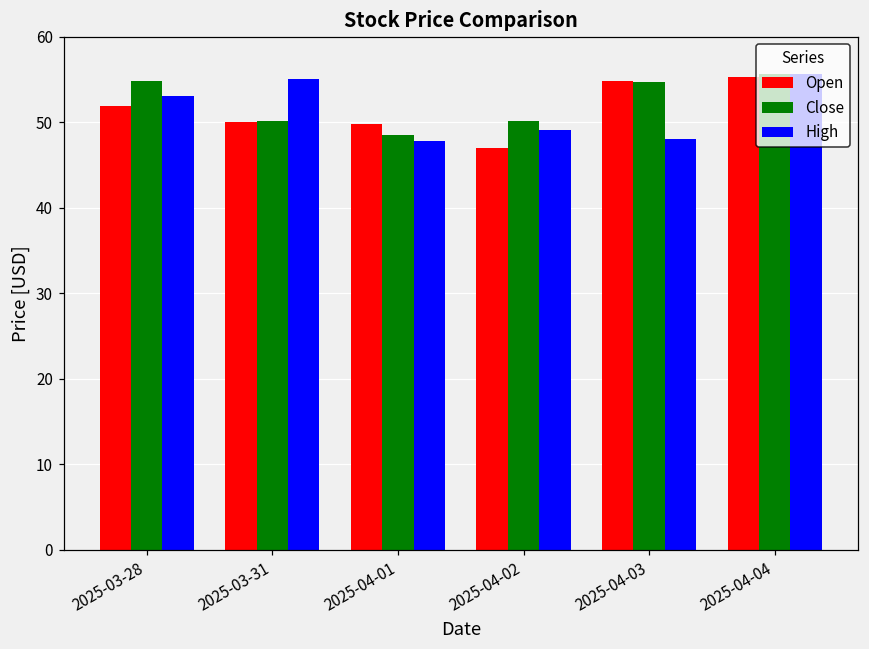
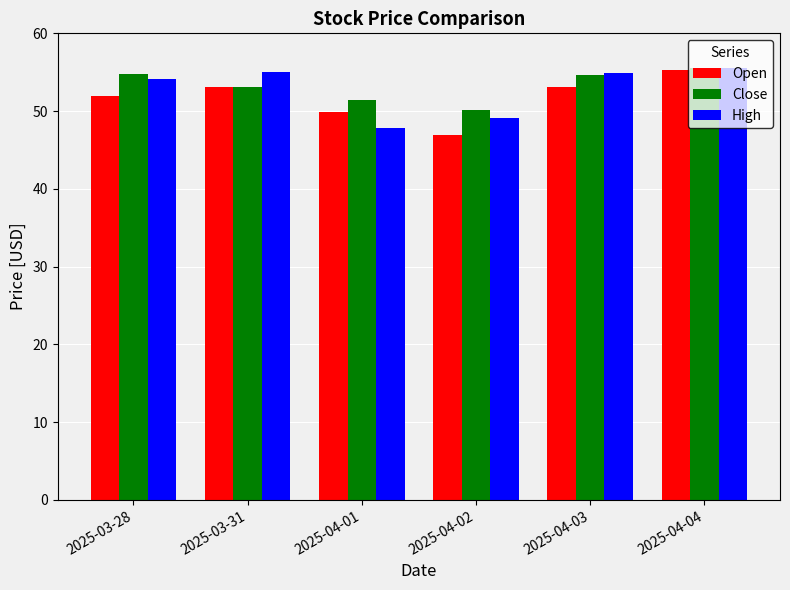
High, 2025-03-28: 53 -> 54
Open, 2025-03-31: 50 -> 53
Close, 2025-03-31: 50 -> 53
Close, 2025-04-01: 49 -> 51
Open, 2025-04-03: 55 -> 53
High, 2025-04-03: 48 -> 55
